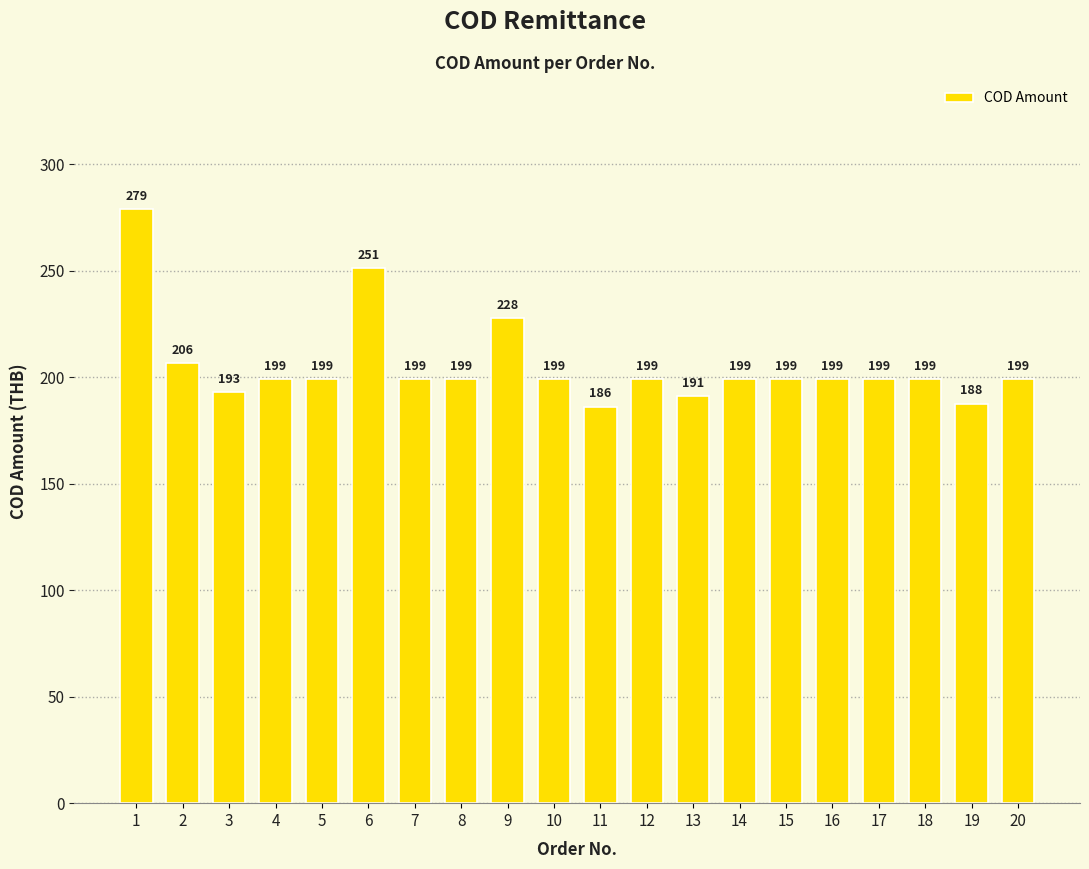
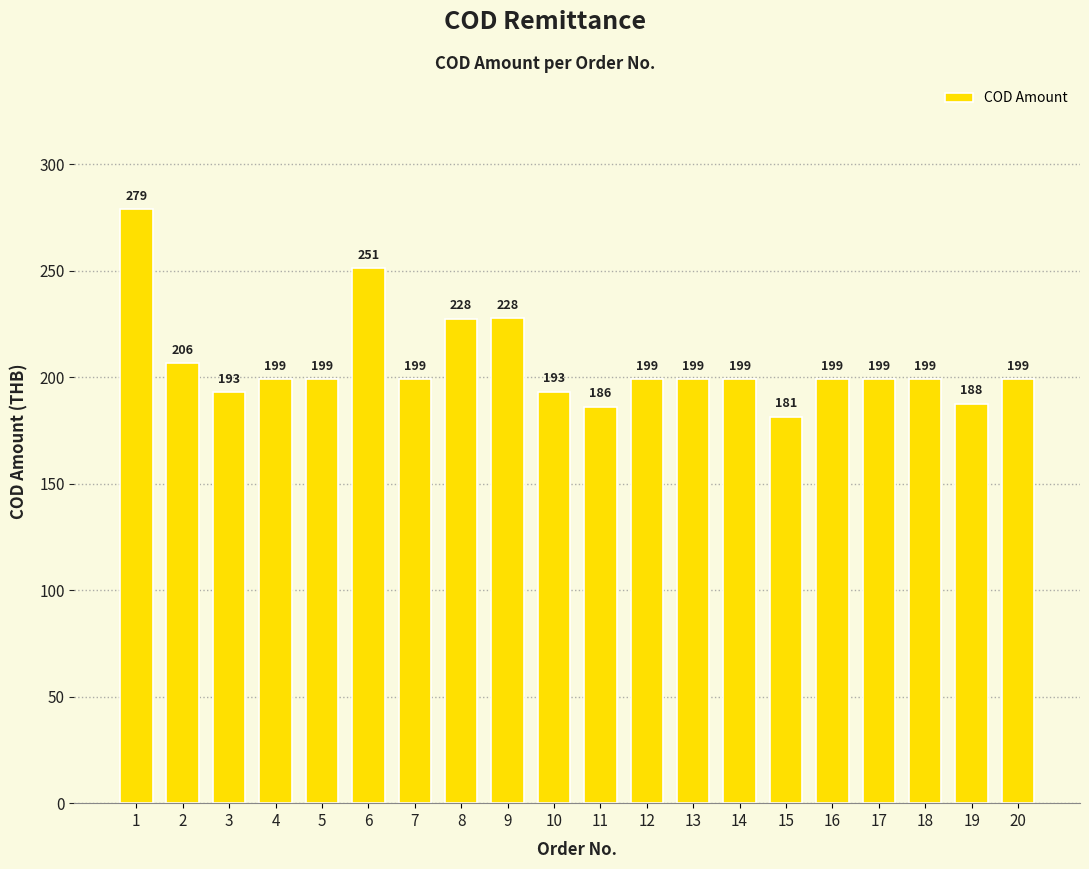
8: 199 -> 228
10: 199 -> 193
13: 191 -> 199
15: 199 -> 181
